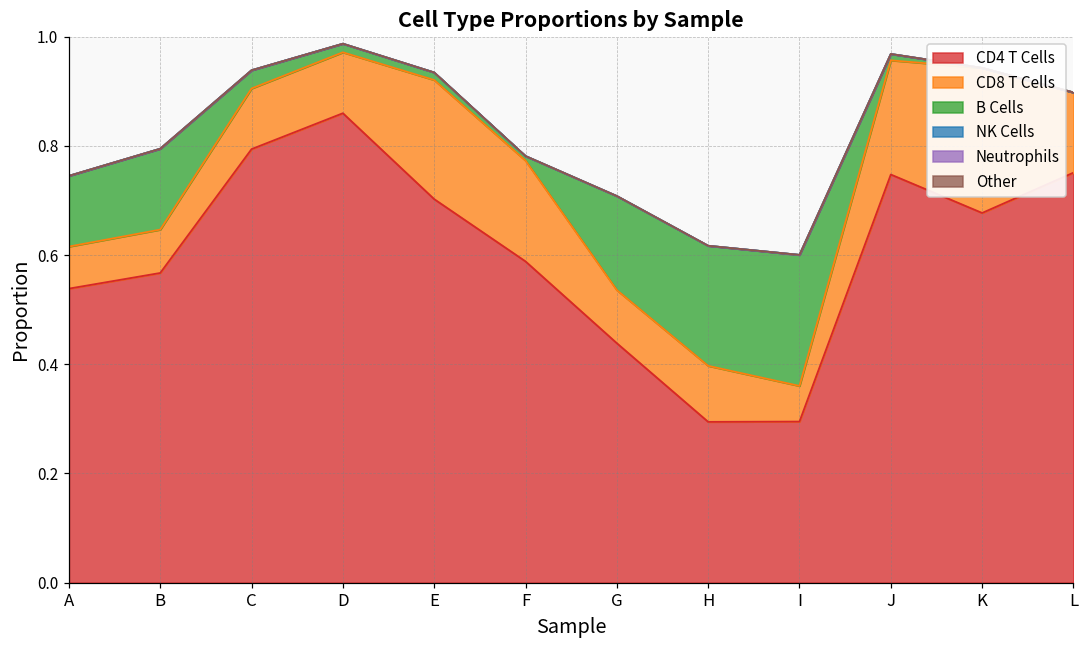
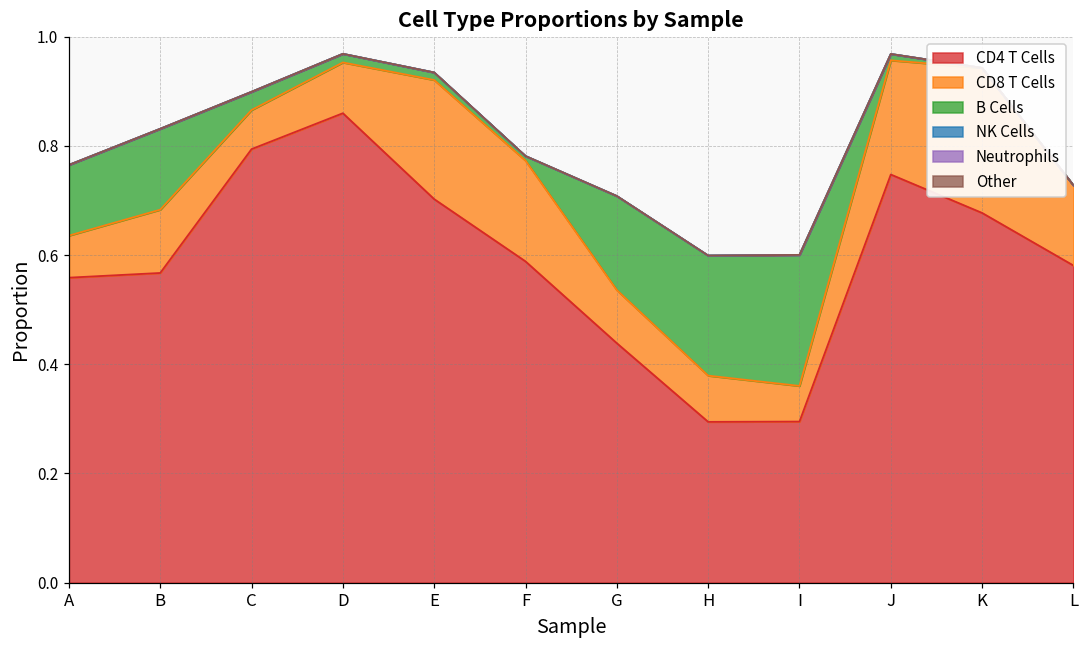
CD4 T Cells, A: 0.54 -> 0.56
CD8 T Cells, B: 0.08 -> 0.12
CD8 T Cells, C: 0.11 -> 0.07
CD8 T Cells, D: 0.11 -> 0.09
CD8 T Cells, H: 0.10 -> 0.08
CD4 T Cells, L: 0.75 -> 0.58
